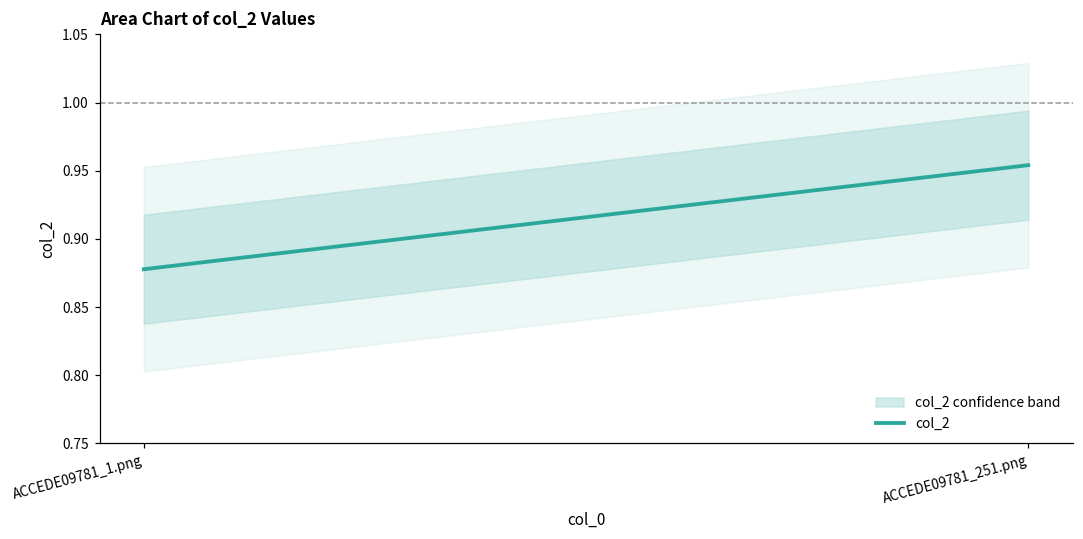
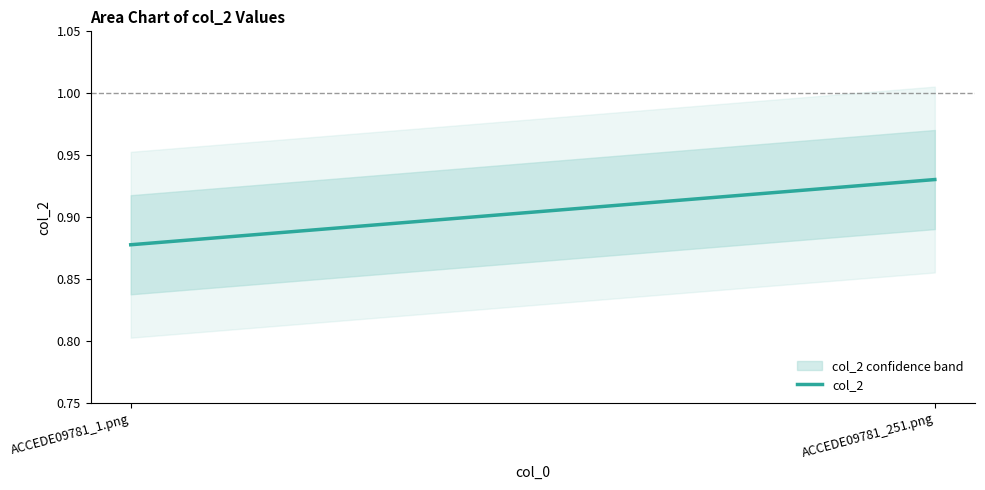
col_2, ACCEDE09781_251.png: 0.954 -> 0.930
